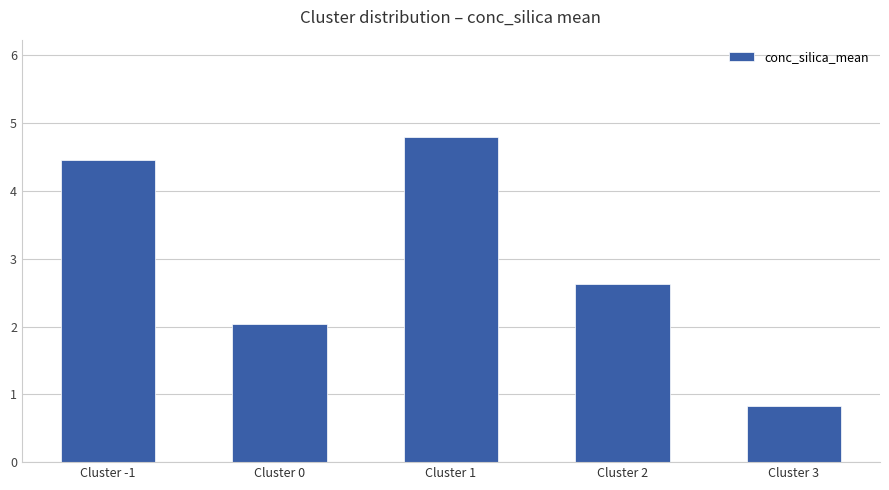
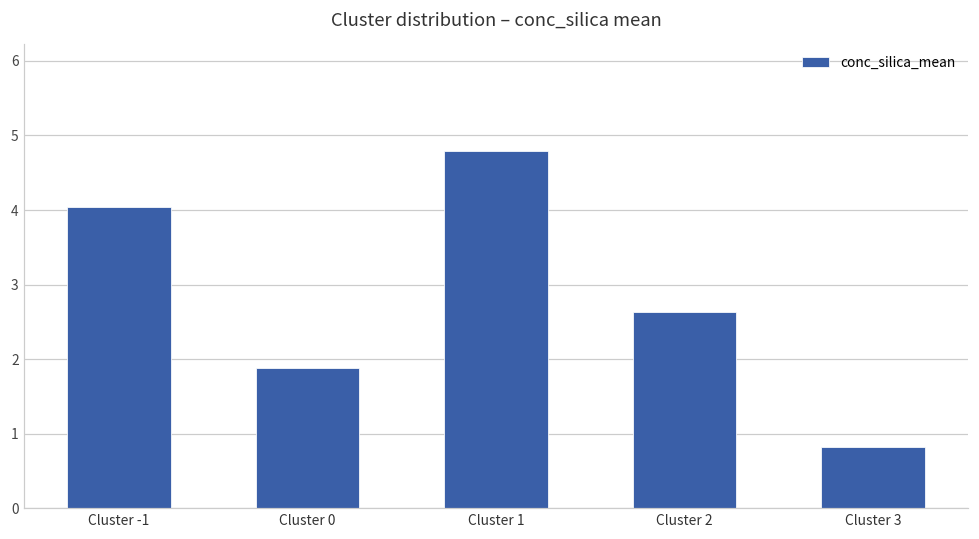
Cluster -1: 4.5 -> 4.0
Cluster 0: 2.0 -> 1.9
